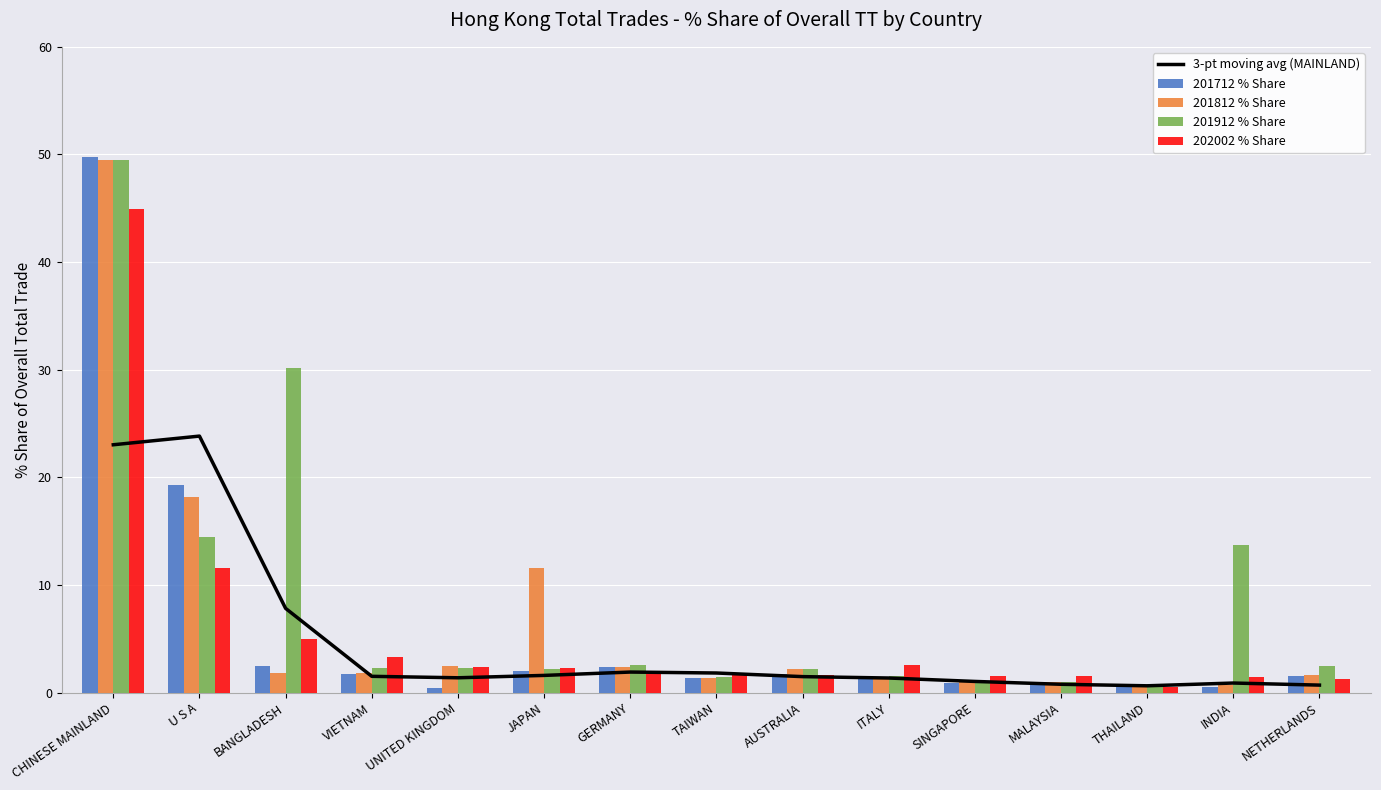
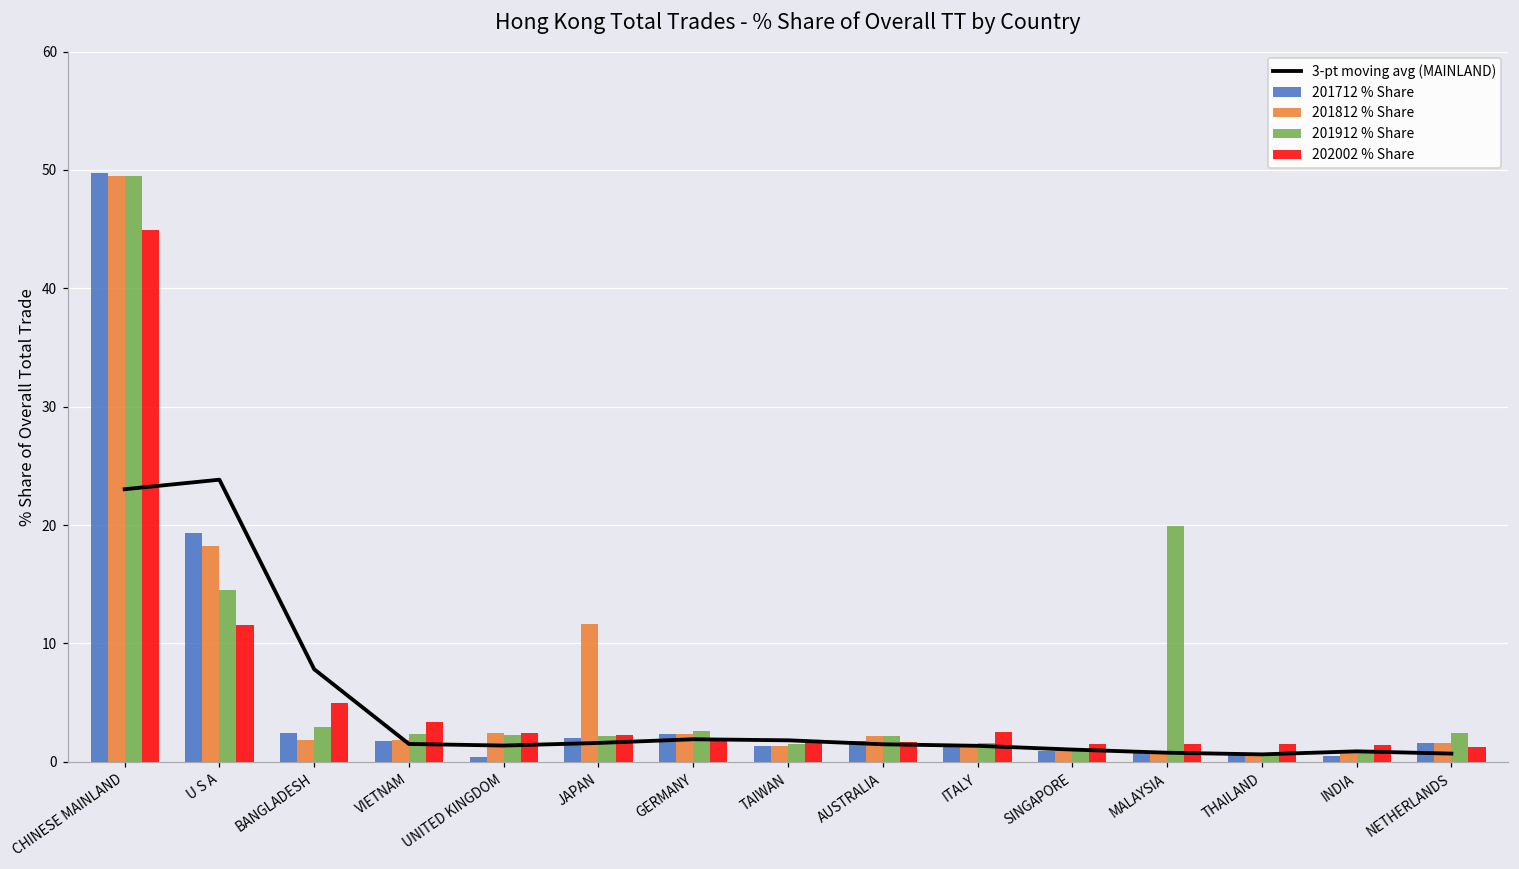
201912 % Share, BANGLADESH: 30.2 -> 2.9
201912 % Share, MALAYSIA: 1.0 -> 20.0
202002 % Share, THAILAND: 0.6 -> 1.5
201912 % Share, INDIA: 13.7 -> 0.8
